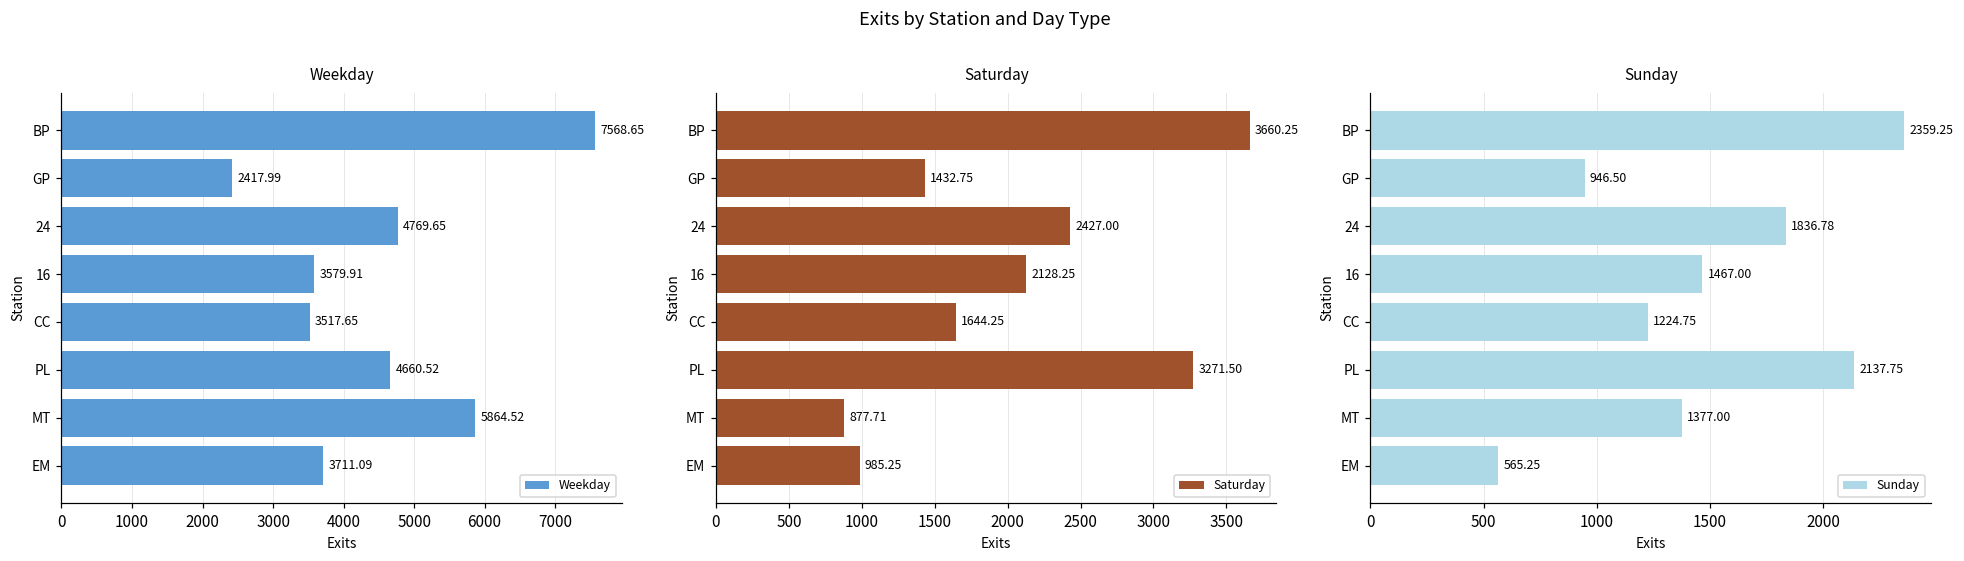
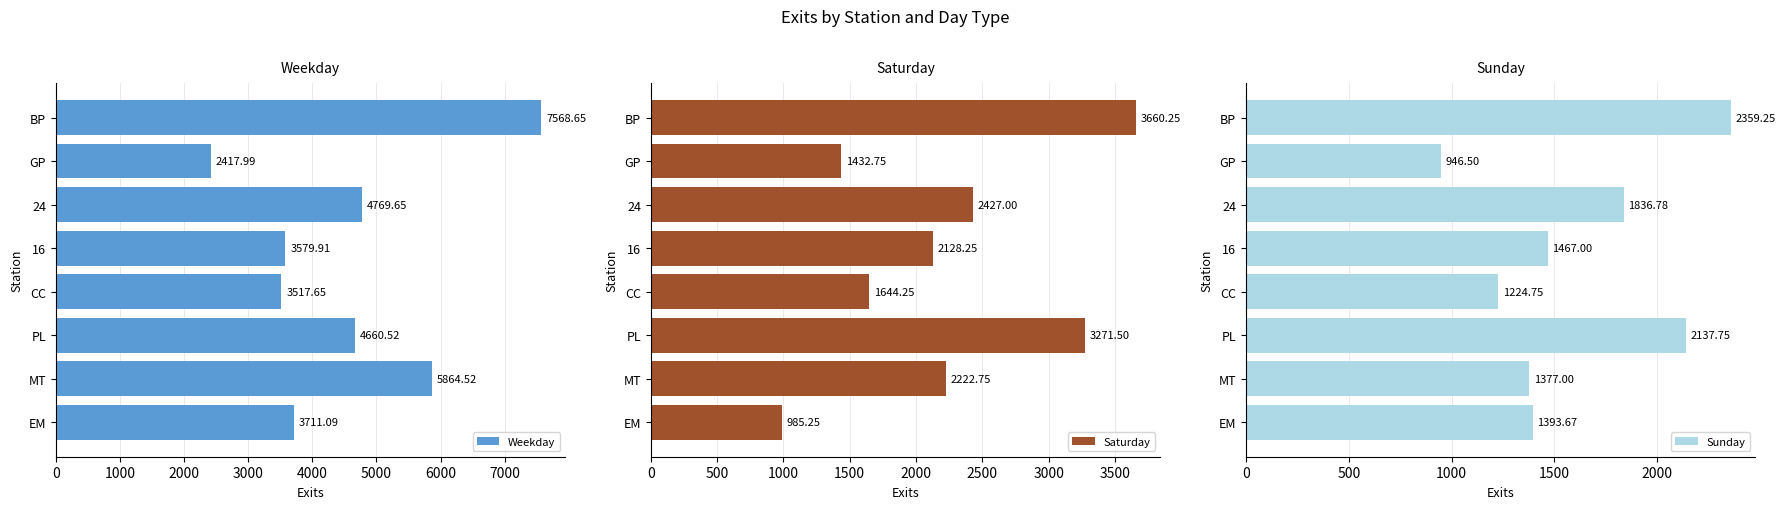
Saturday, MT: 877.71 -> 2222.75
Sunday, EM: 565.25 -> 1393.67
